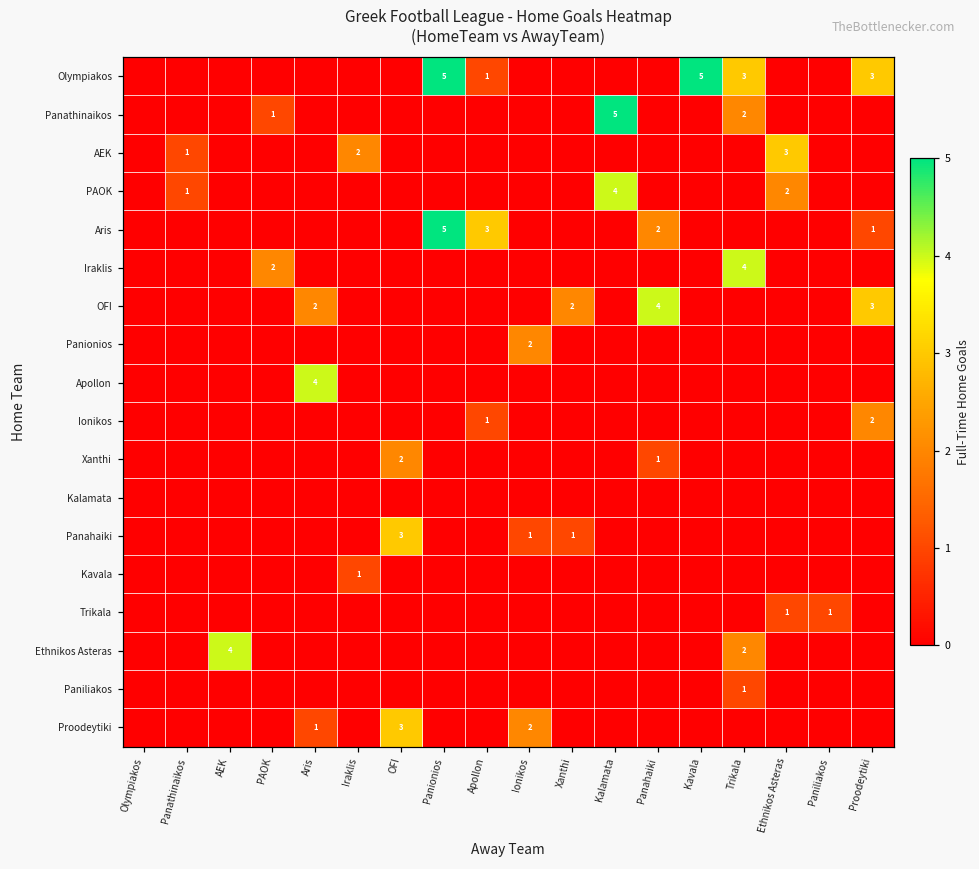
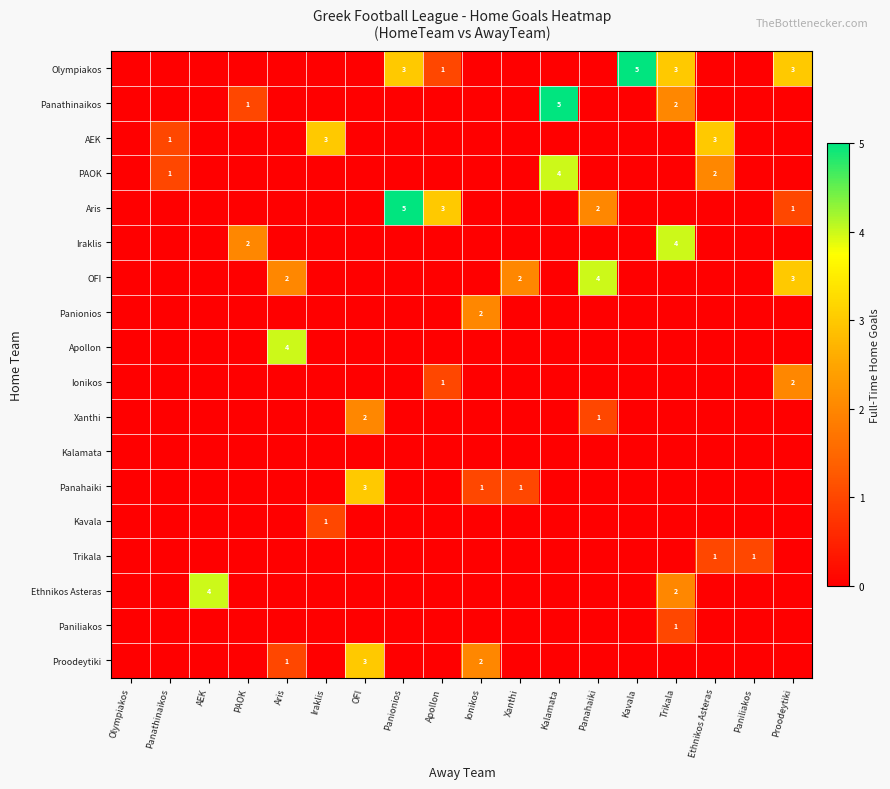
Olympiakos, Panionios: 5 -> 3
AEK, Iraklis: 2 -> 3
